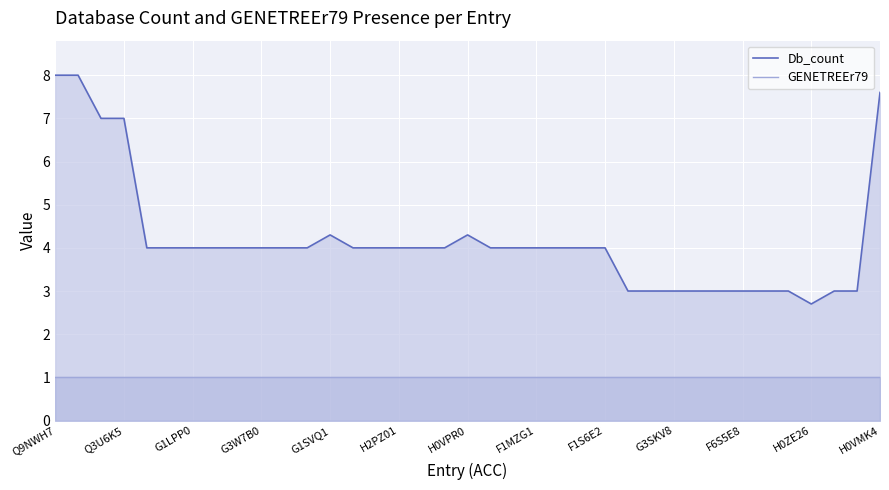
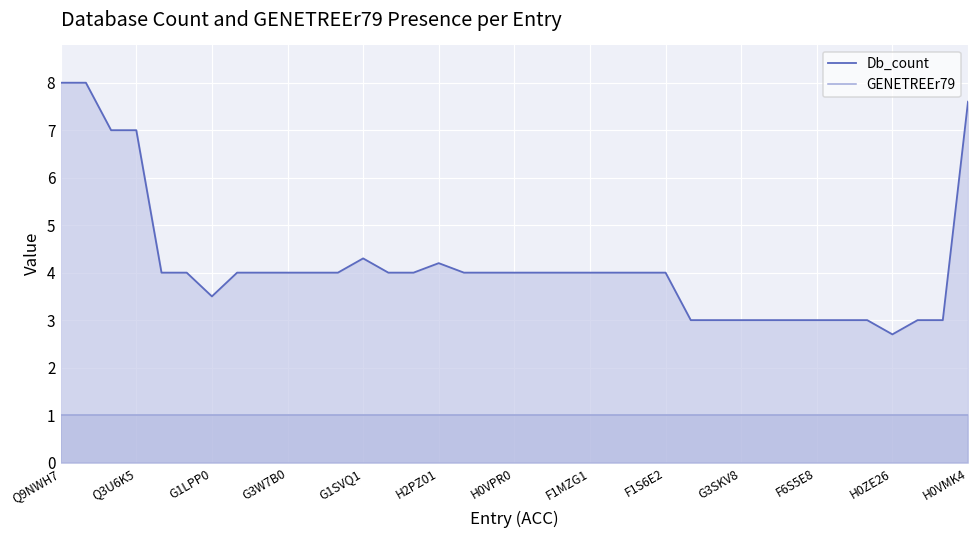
Db_count, G1LPP0: 4.0 -> 3.5
Db_count, H2PZ01: 4.0 -> 4.2
Db_count, H0VPR0: 4.3 -> 4.0
